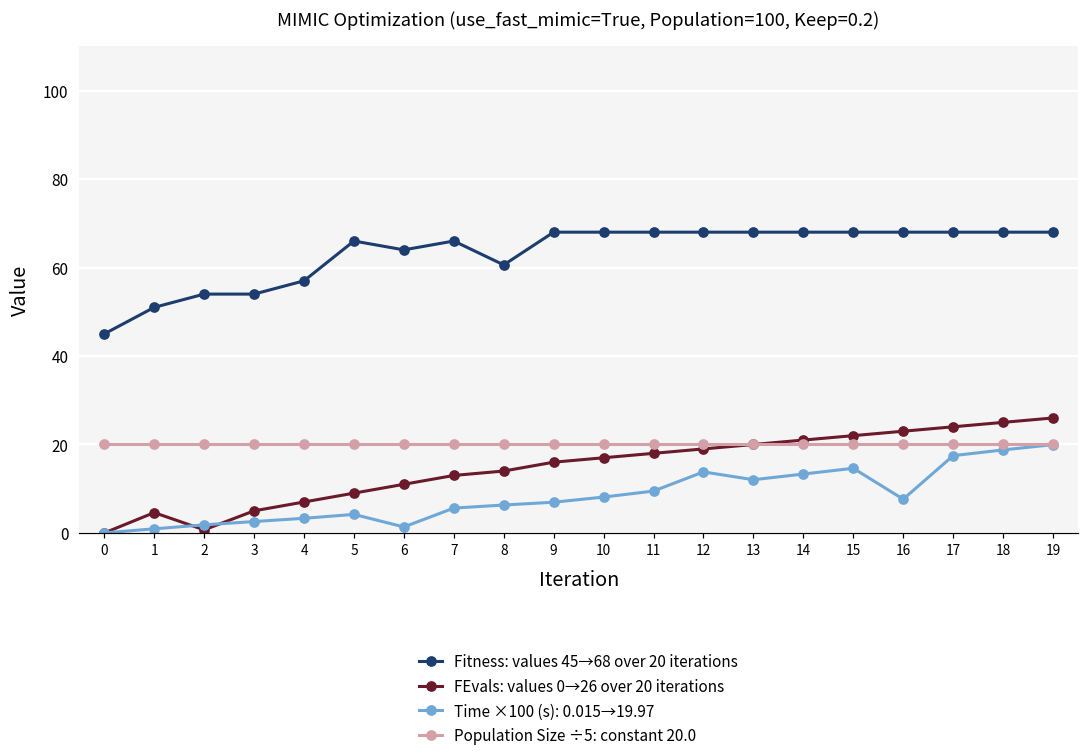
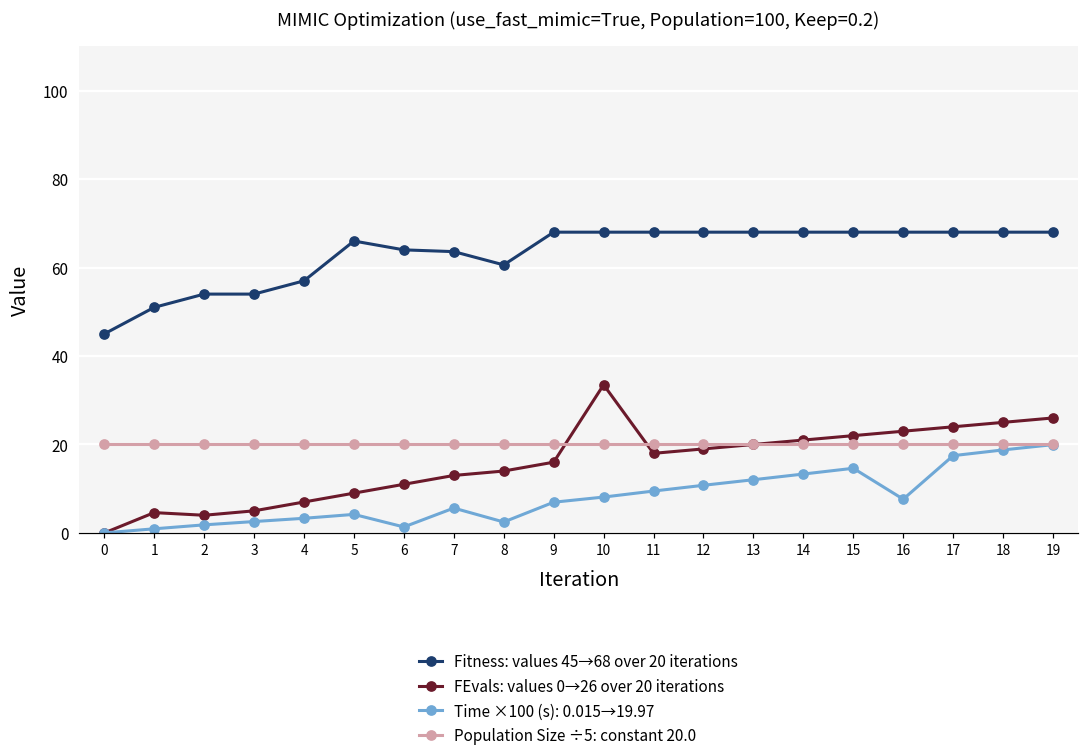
FEvals: values 0→26 over 20 iterations, 2: 1 -> 4
Fitness: values 45→68 over 20 iterations, 7: 66 -> 64
Time ×100 (s): 0.015→19.97, 8: 6 -> 2
FEvals: values 0→26 over 20 iterations, 10: 17 -> 34
Time ×100 (s): 0.015→19.97, 12: 14 -> 11
